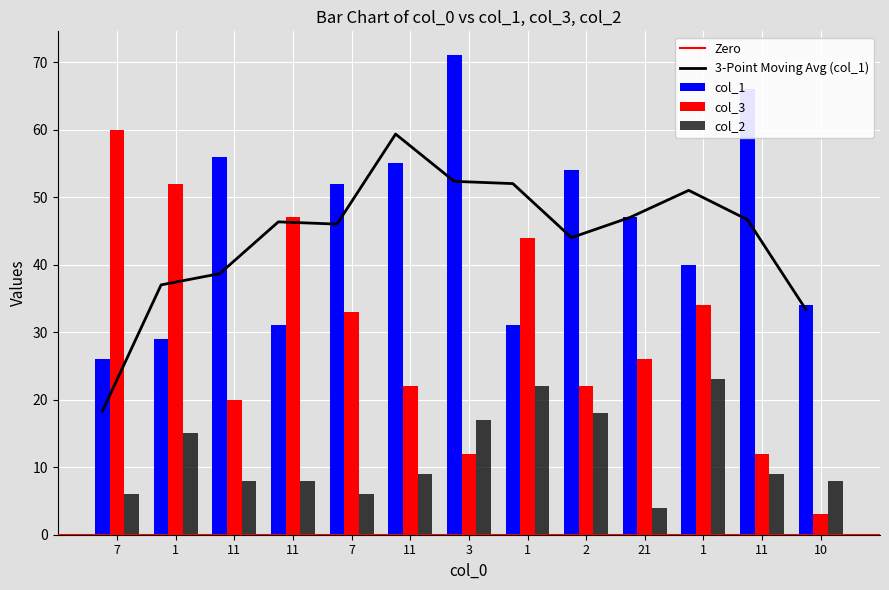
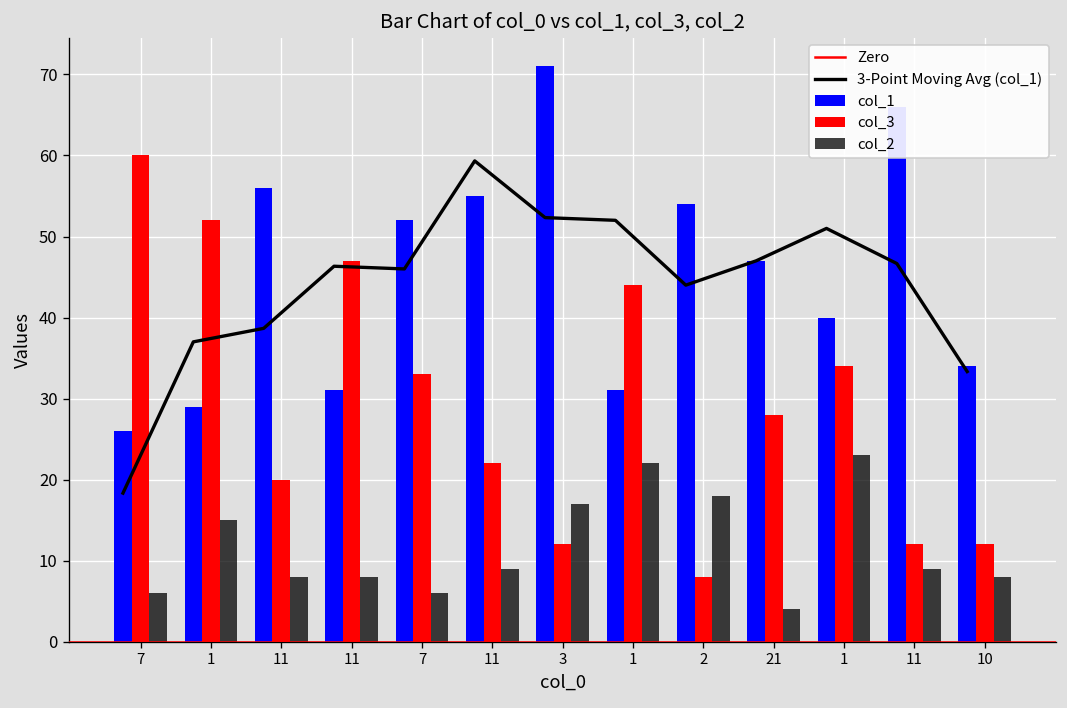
col_3, 2: 22 -> 8
col_3, 21: 26 -> 28
col_3, 10: 3 -> 12
